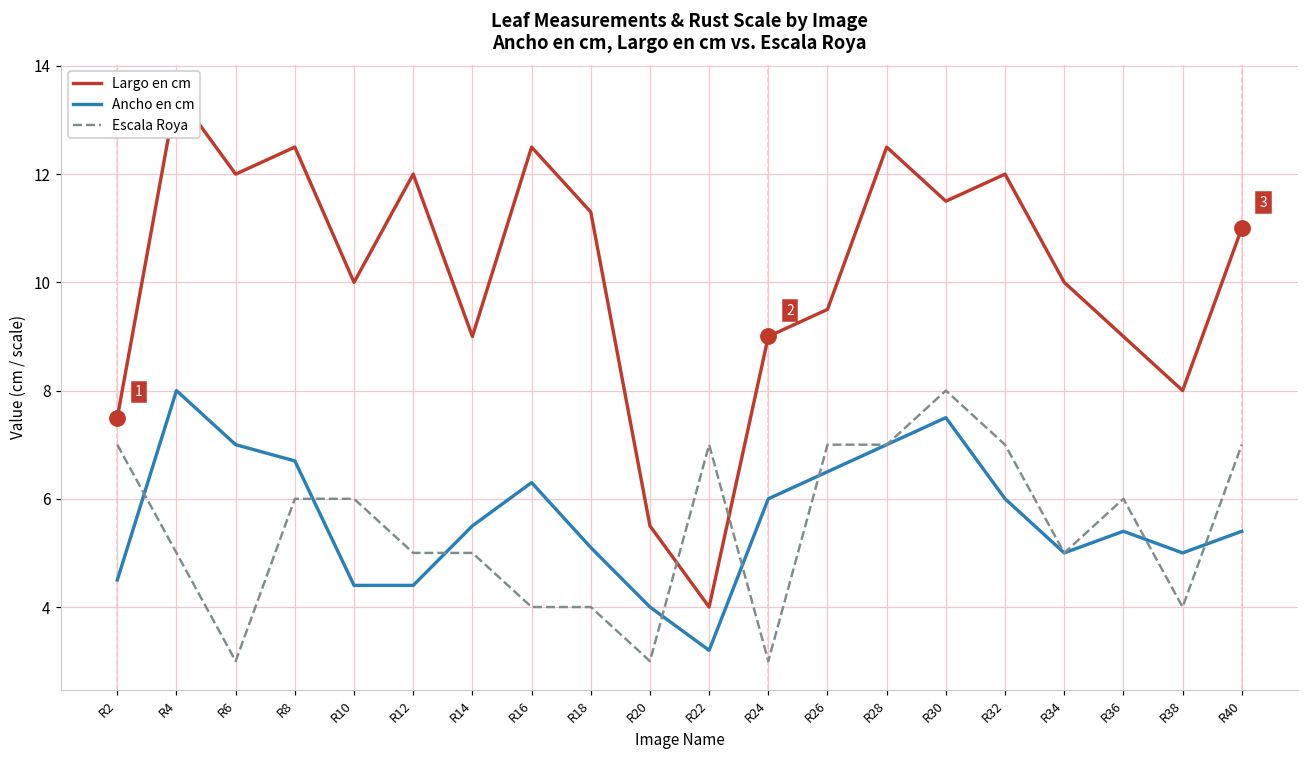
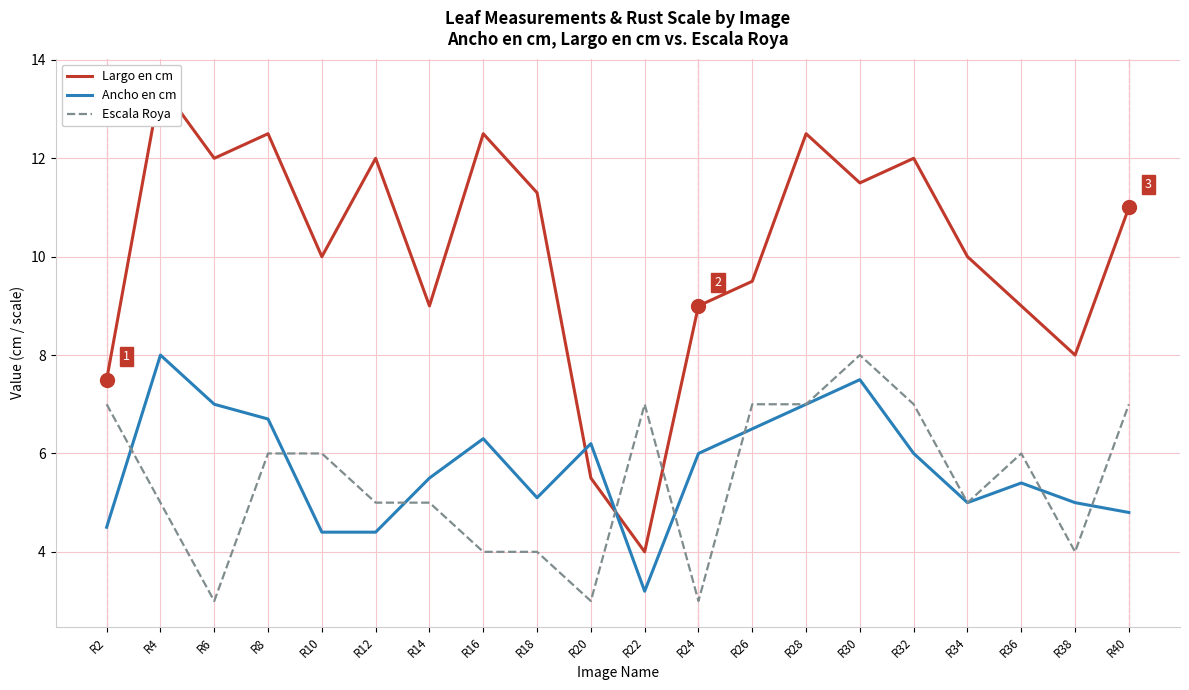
Ancho en cm, R20: 4.0 -> 6.2
Ancho en cm, R40: 5.4 -> 4.8
